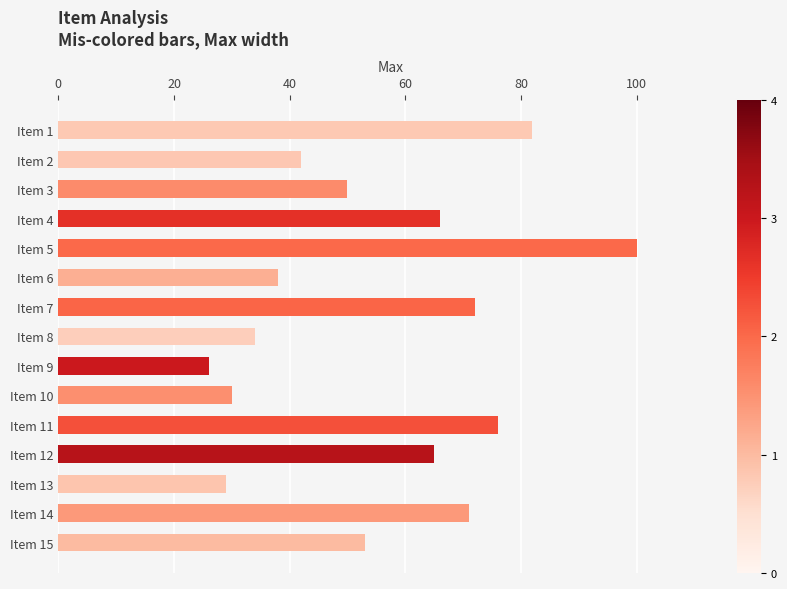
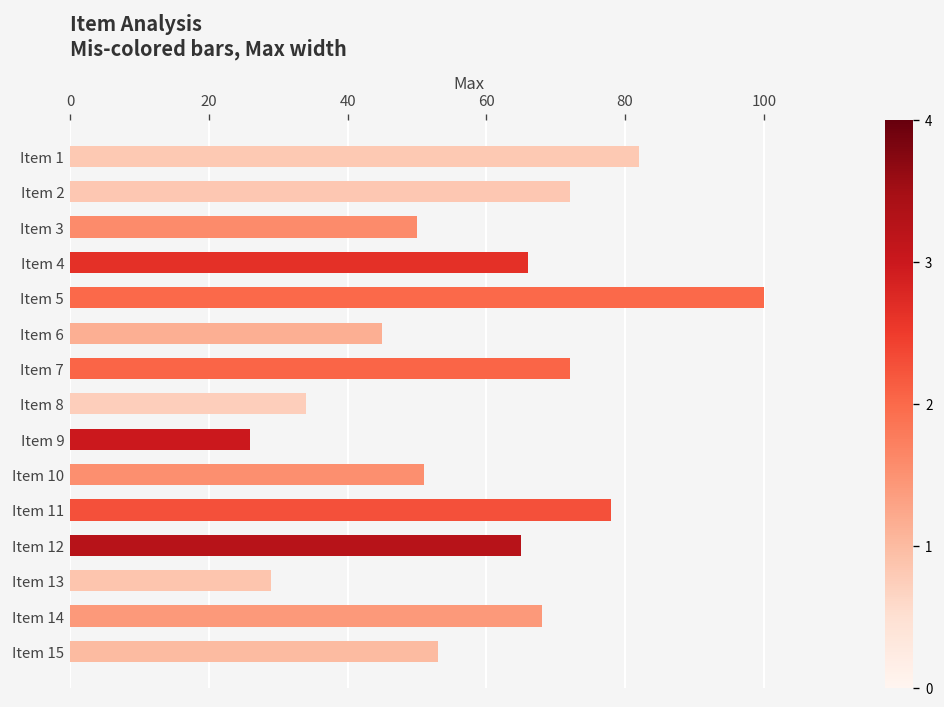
Item 2: 42 -> 72
Item 6: 38 -> 45
Item 10: 30 -> 51
Item 11: 76 -> 78
Item 14: 71 -> 68
